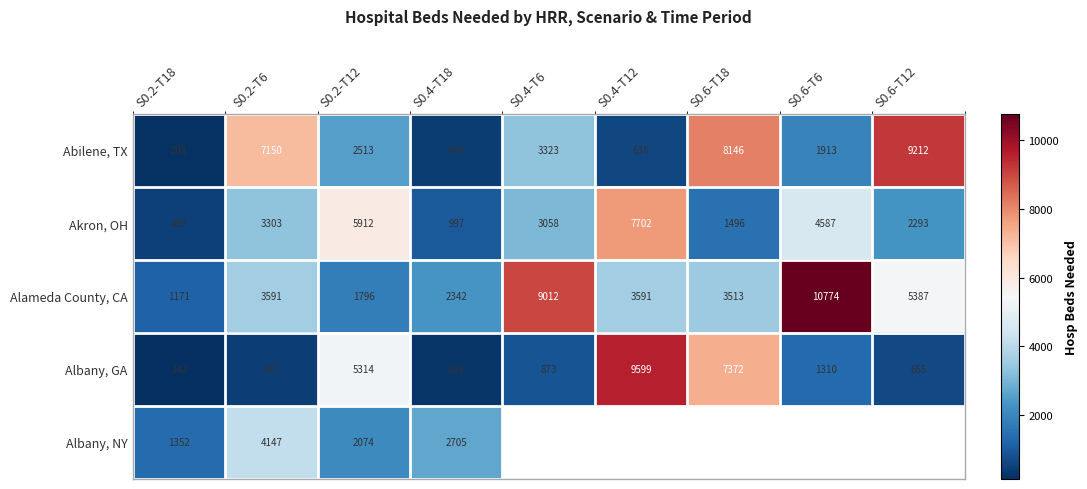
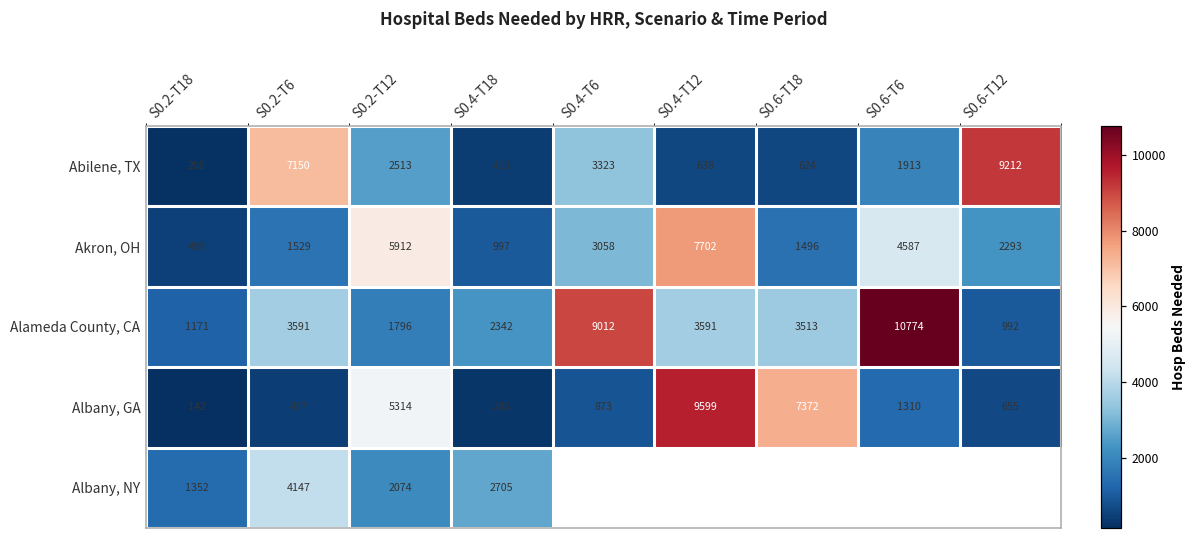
Abilene, TX, S0.6-T18: 8146 -> 624
Akron, OH, S0.2-T6: 3303 -> 1529
Alameda County, CA, S0.6-T12: 5387 -> 992
